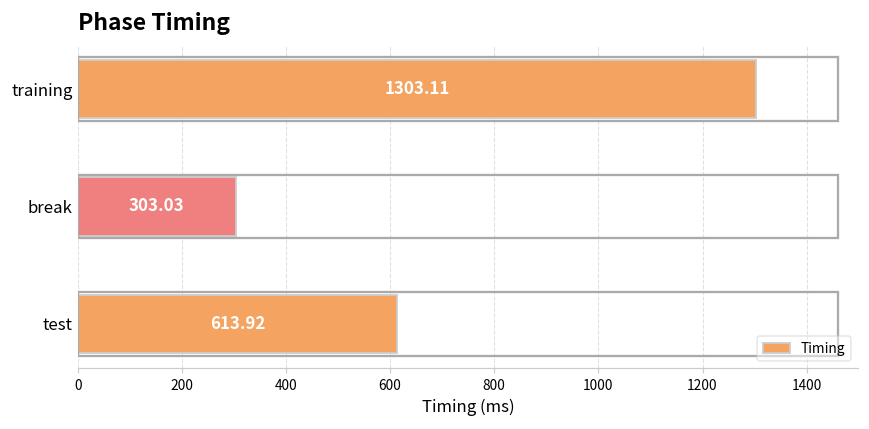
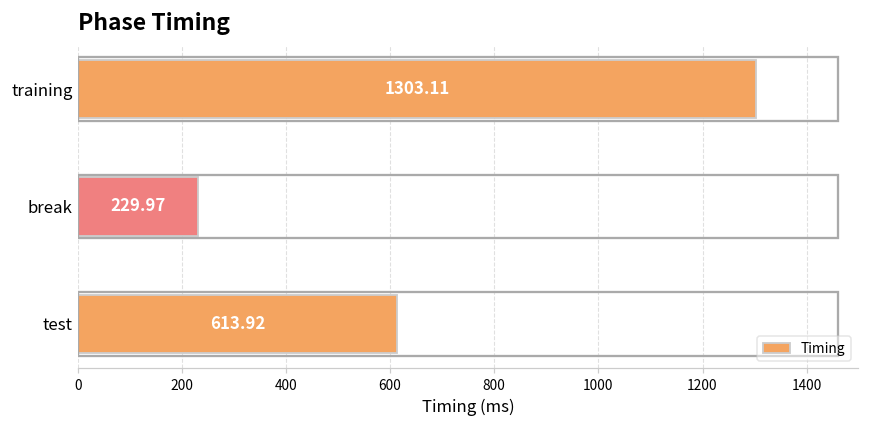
break: 303.03 -> 229.97
